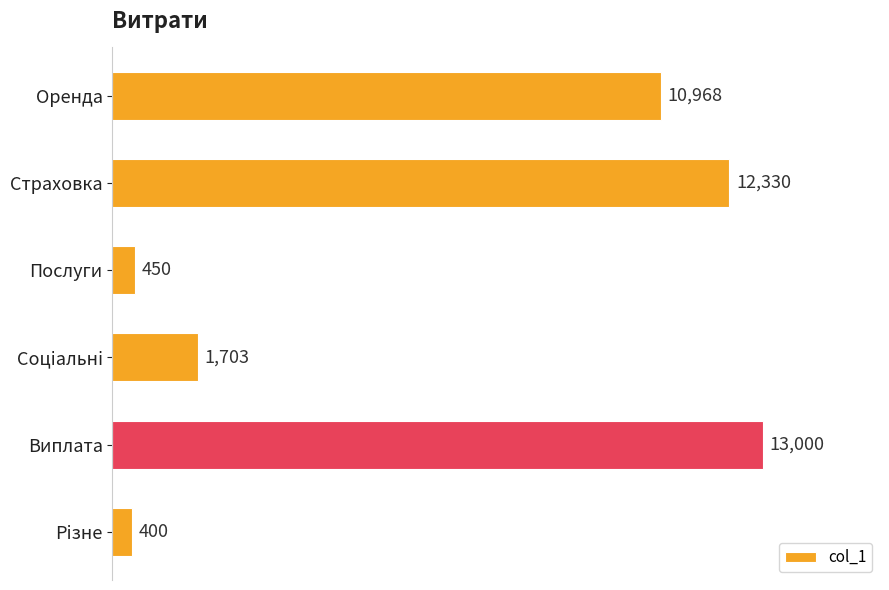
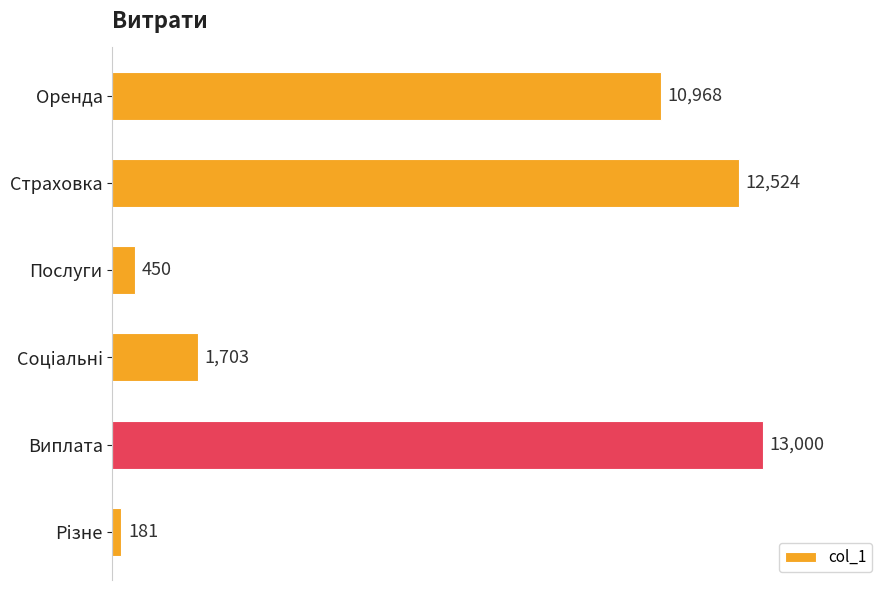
Страховка: 12,330 -> 12,524
Різне: 400 -> 181
